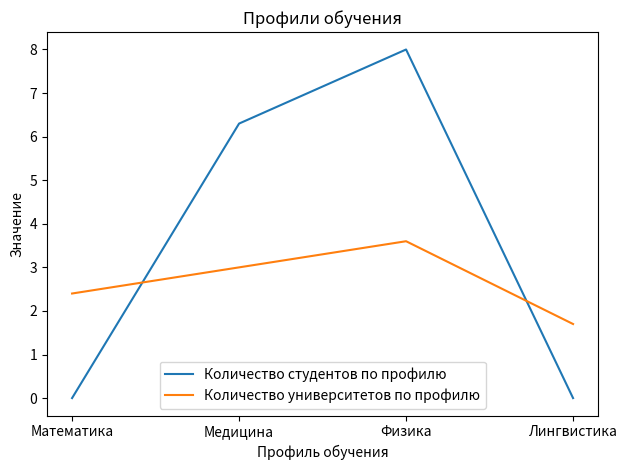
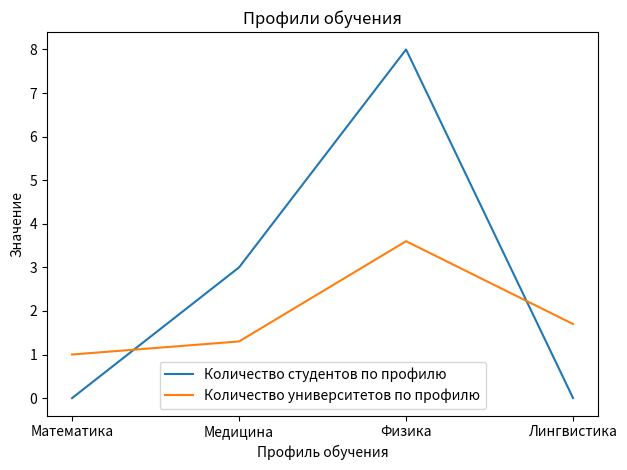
Количество университетов по профилю, Математика: 2.4 -> 1.0
Количество студентов по профилю, Медицина: 6.3 -> 3.0
Количество университетов по профилю, Медицина: 3.0 -> 1.3
